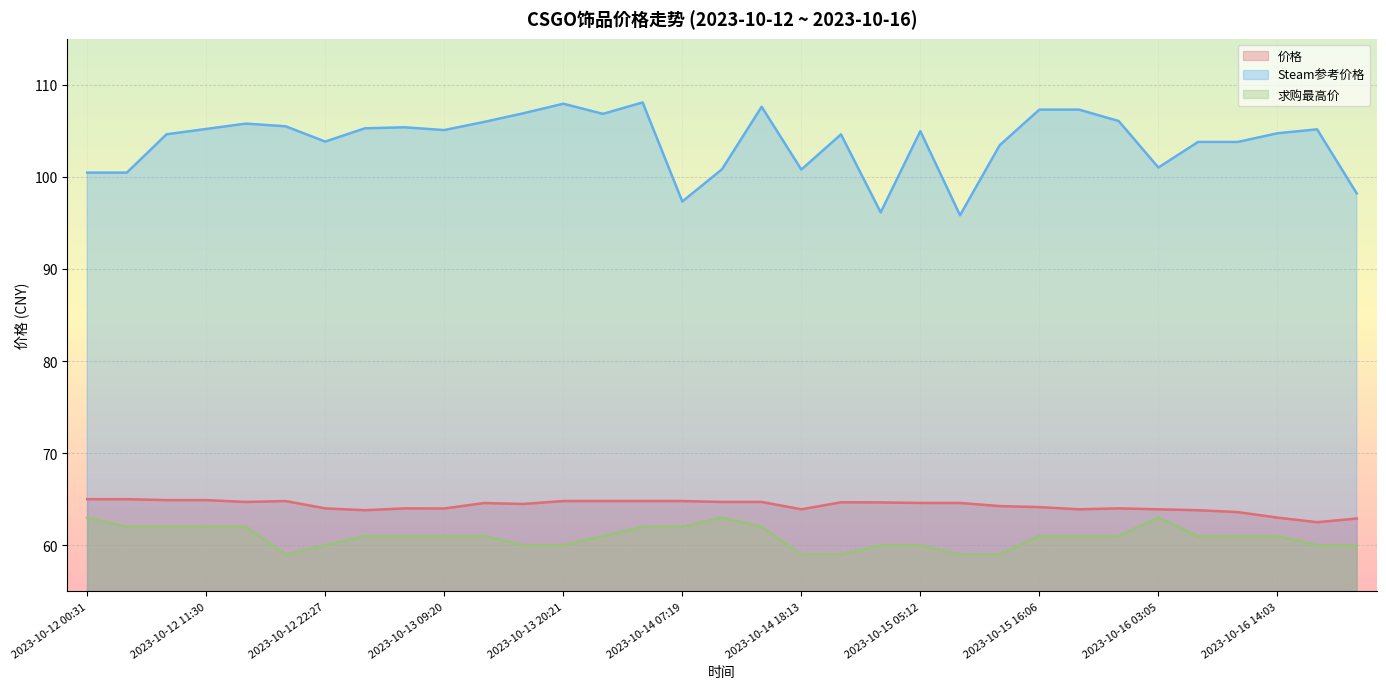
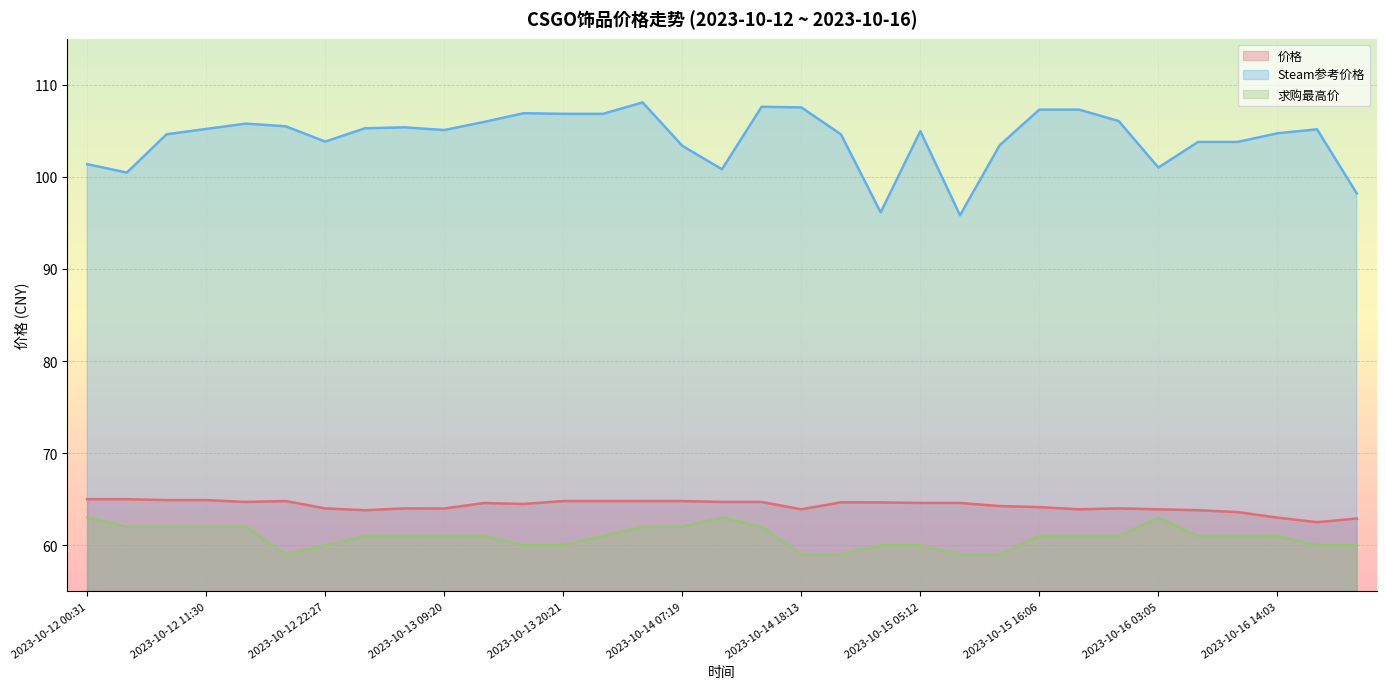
Steam参考价格, 2023-10-12 00:31: 100 -> 101
Steam参考价格, 2023-10-13 20:21: 108 -> 107
Steam参考价格, 2023-10-14 07:19: 97 -> 103
Steam参考价格, 2023-10-14 18:13: 101 -> 108
